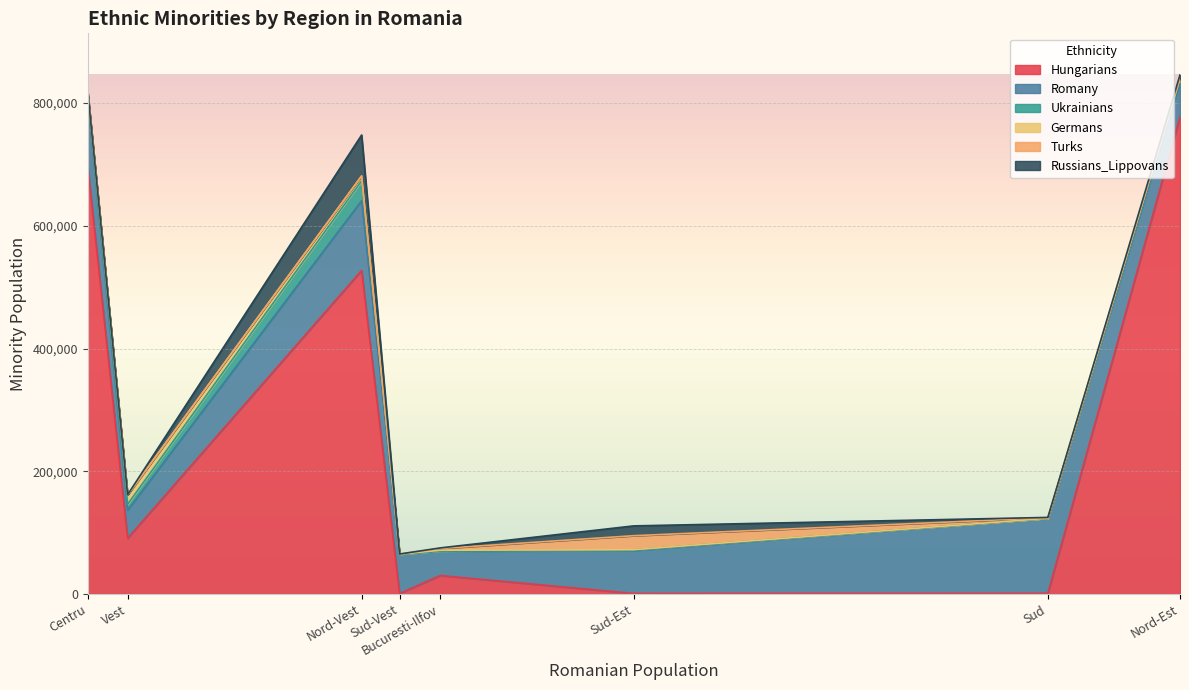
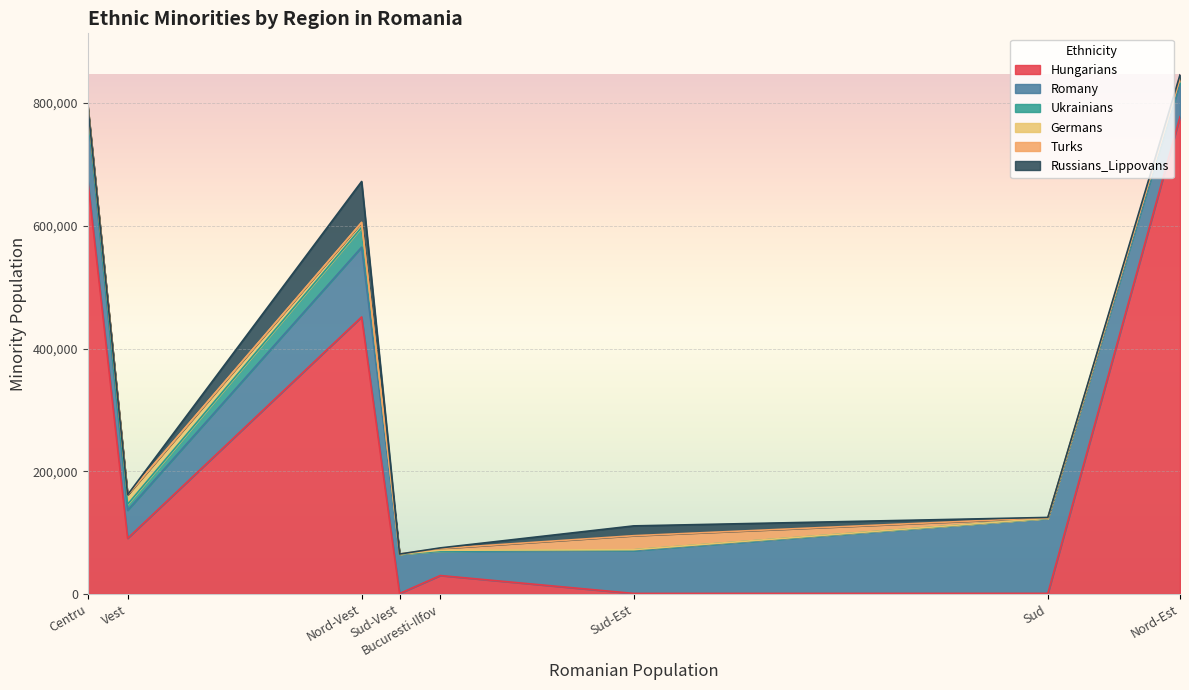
Hungarians, Centru: 700,000 -> 670,000
Hungarians, Nord-Vest: 530,000 -> 450,000
